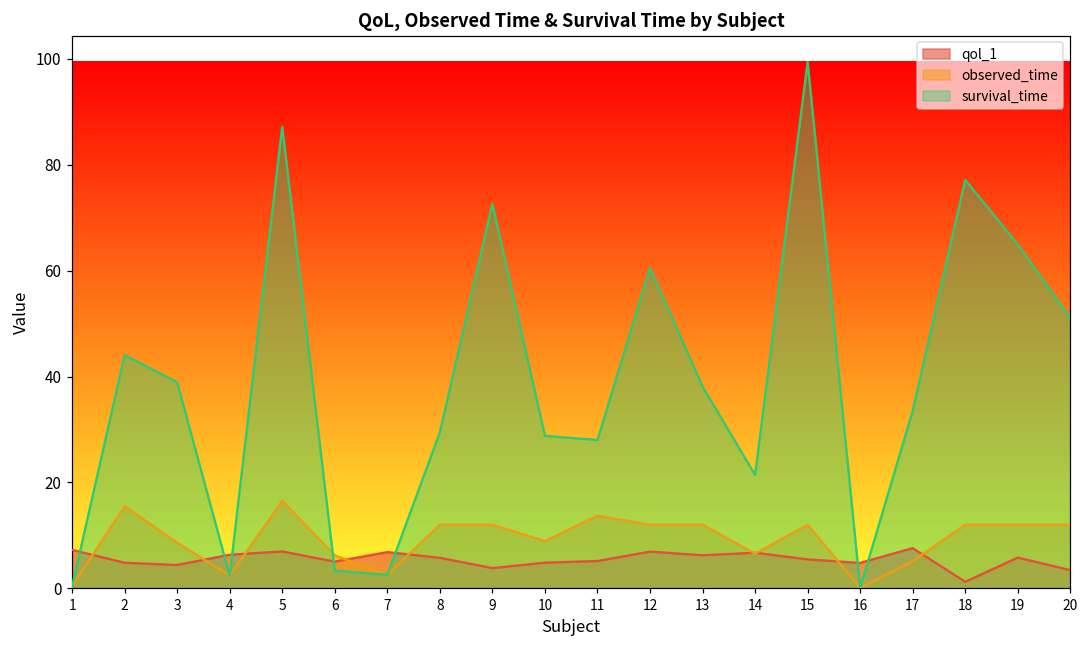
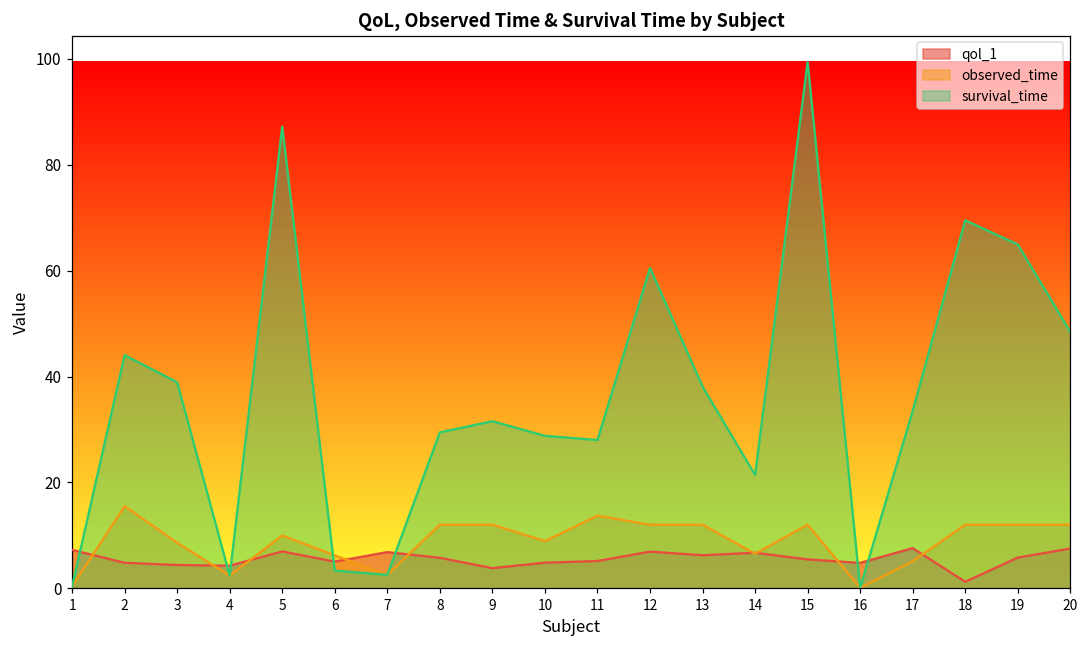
qol_1, 4: 6 -> 4
observed_time, 5: 17 -> 10
survival_time, 9: 73 -> 32
survival_time, 18: 77 -> 70
qol_1, 20: 3 -> 7
survival_time, 20: 51 -> 48
